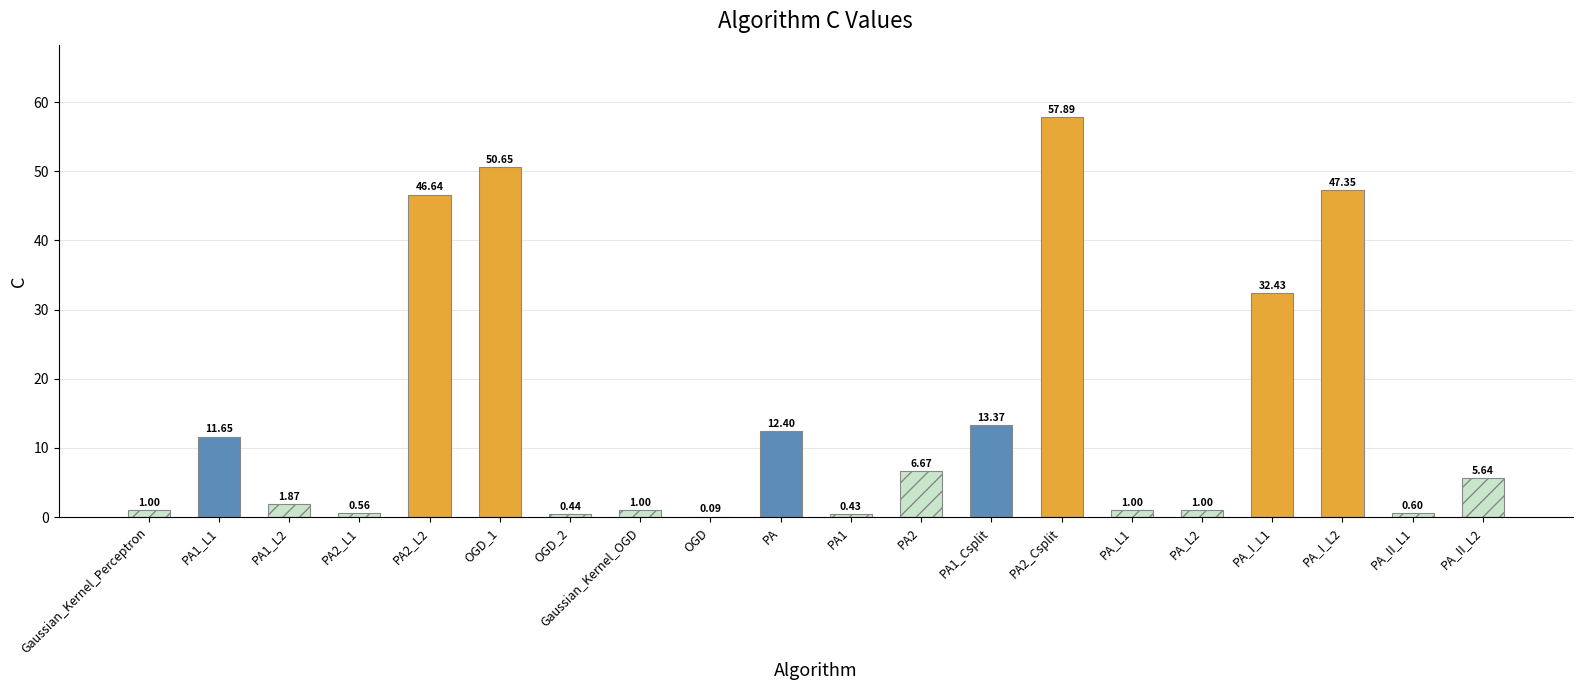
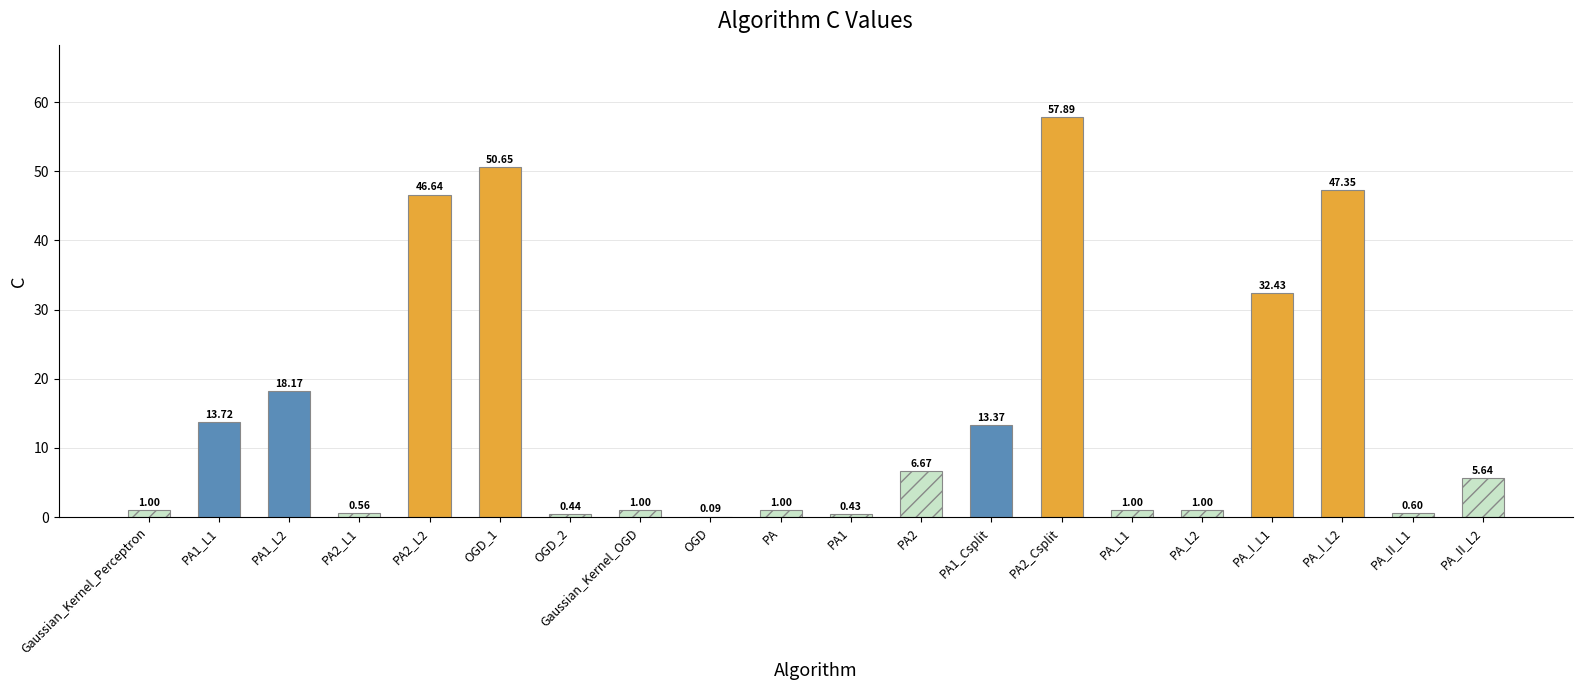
PA1_L1: 11.65 -> 13.72
PA1_L2: 1.87 -> 18.17
PA: 12.40 -> 1.00
